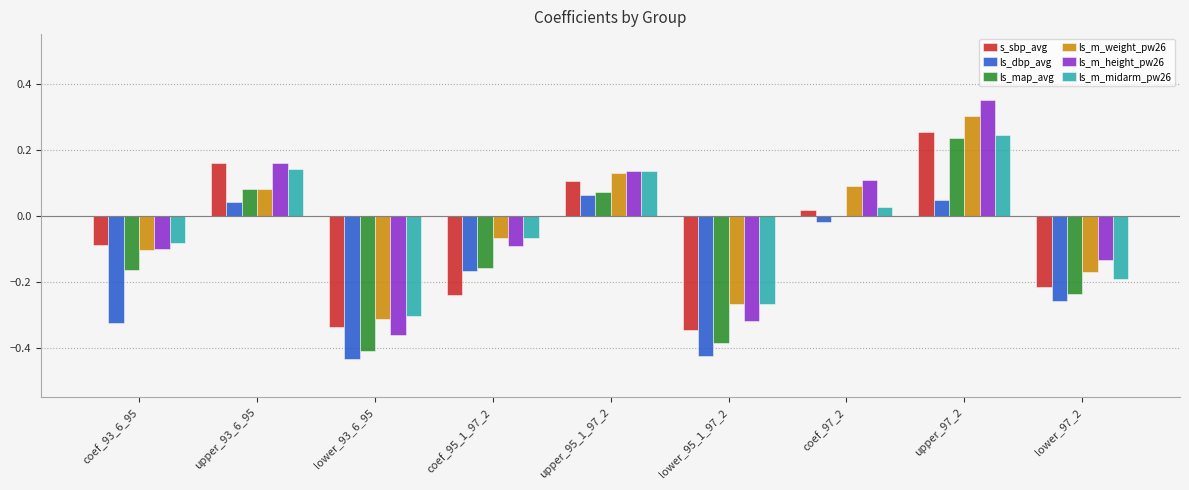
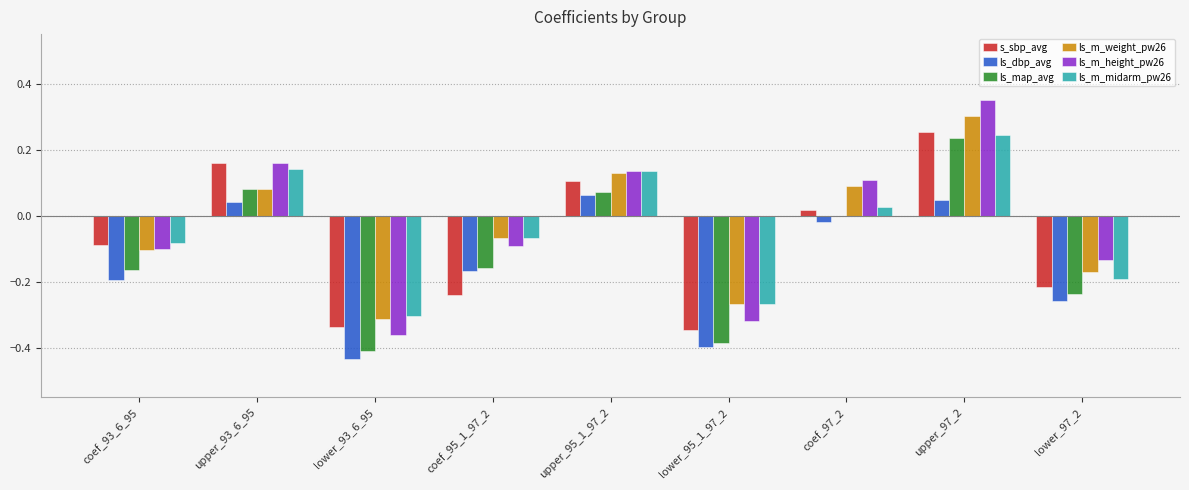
ls_dbp_avg, coef_93_6_95: -0.33 -> -0.20
ls_dbp_avg, lower_95_1_97_2: -0.42 -> -0.40
